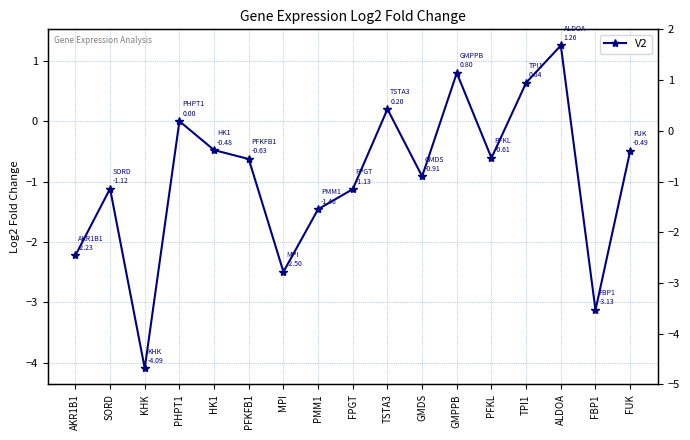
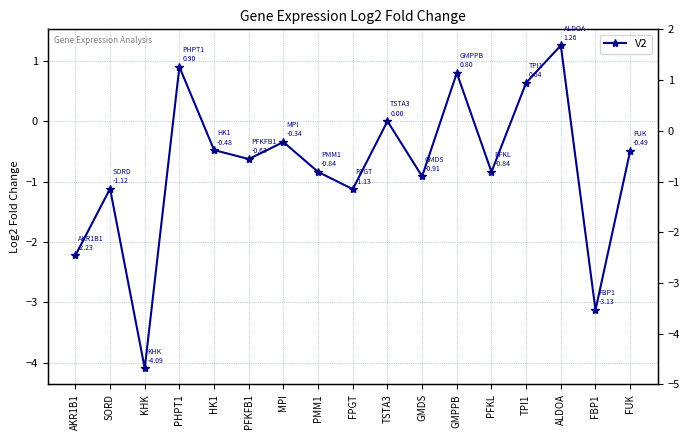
PHPT1: 0.00 -> 0.90
MPI: -2.50 -> -0.34
PMM1: -1.46 -> -0.84
TSTA3: 0.20 -> 0.00
PFKL: -0.61 -> -0.84
